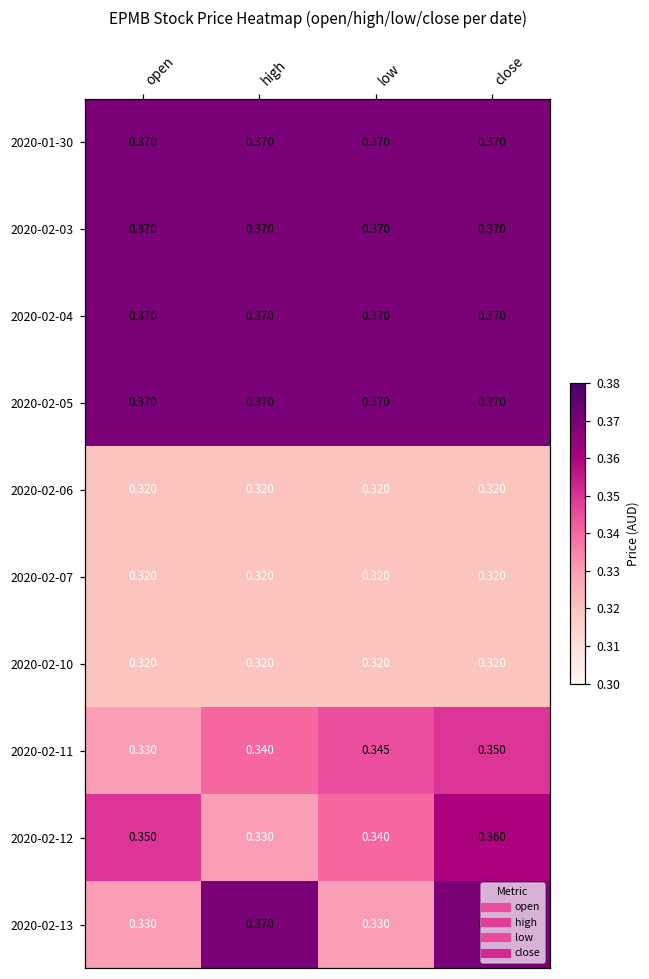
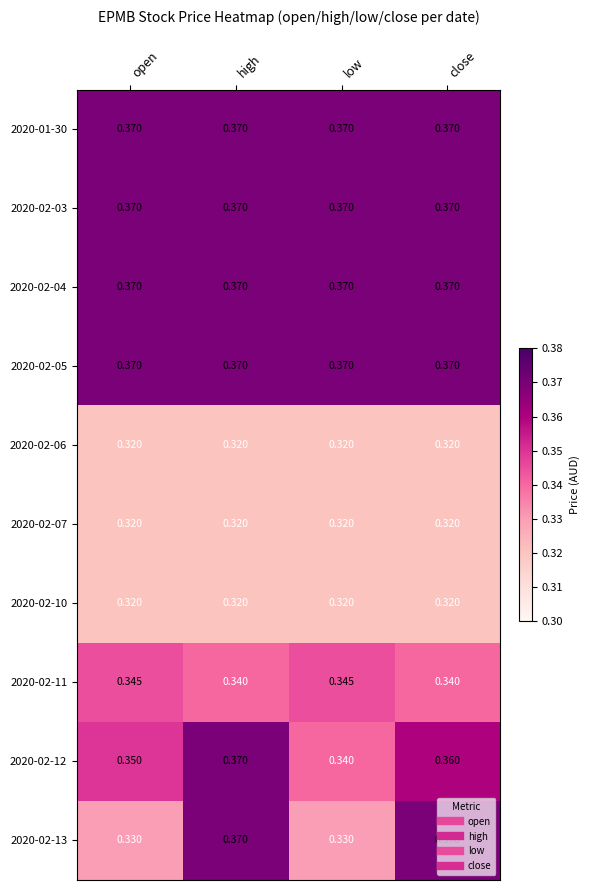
2020-02-11, open: 0.330 -> 0.345
2020-02-11, close: 0.350 -> 0.340
2020-02-12, high: 0.330 -> 0.370
